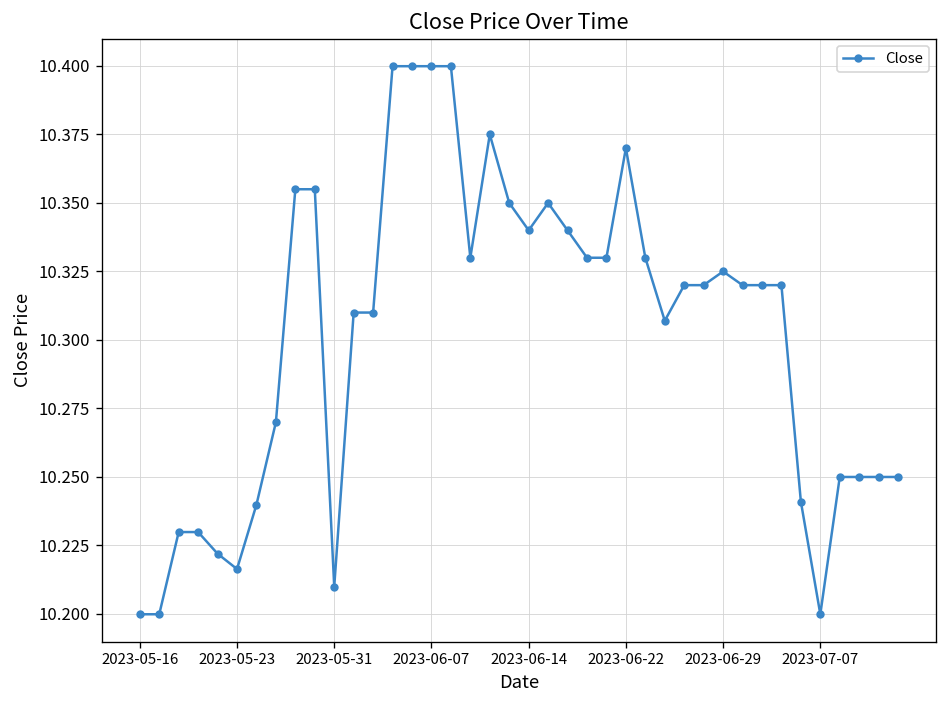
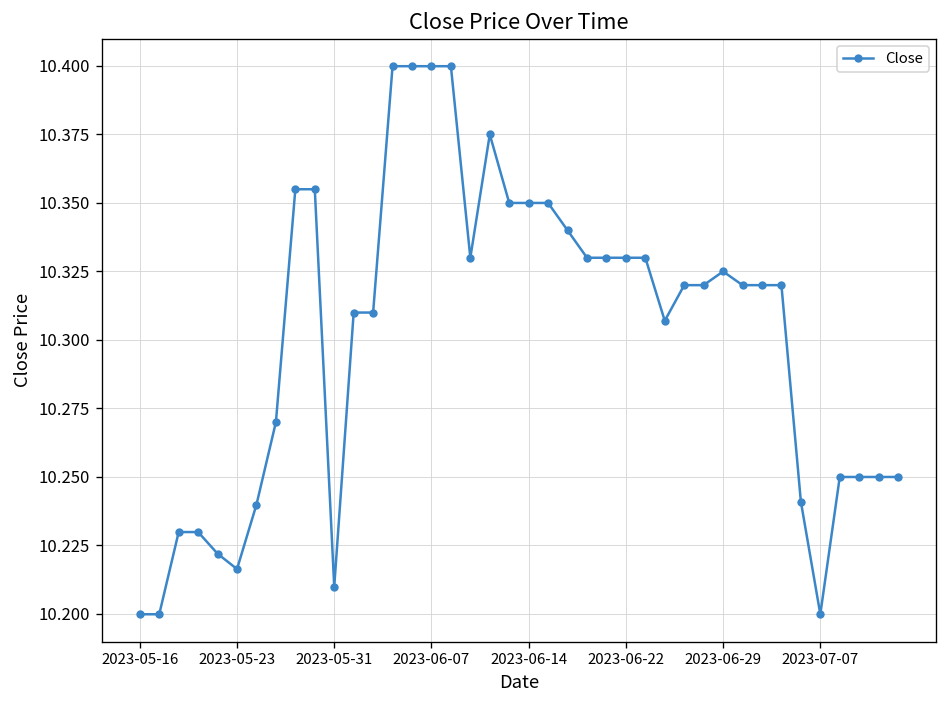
2023-06-14: 10.34 -> 10.35
2023-06-22: 10.37 -> 10.33
